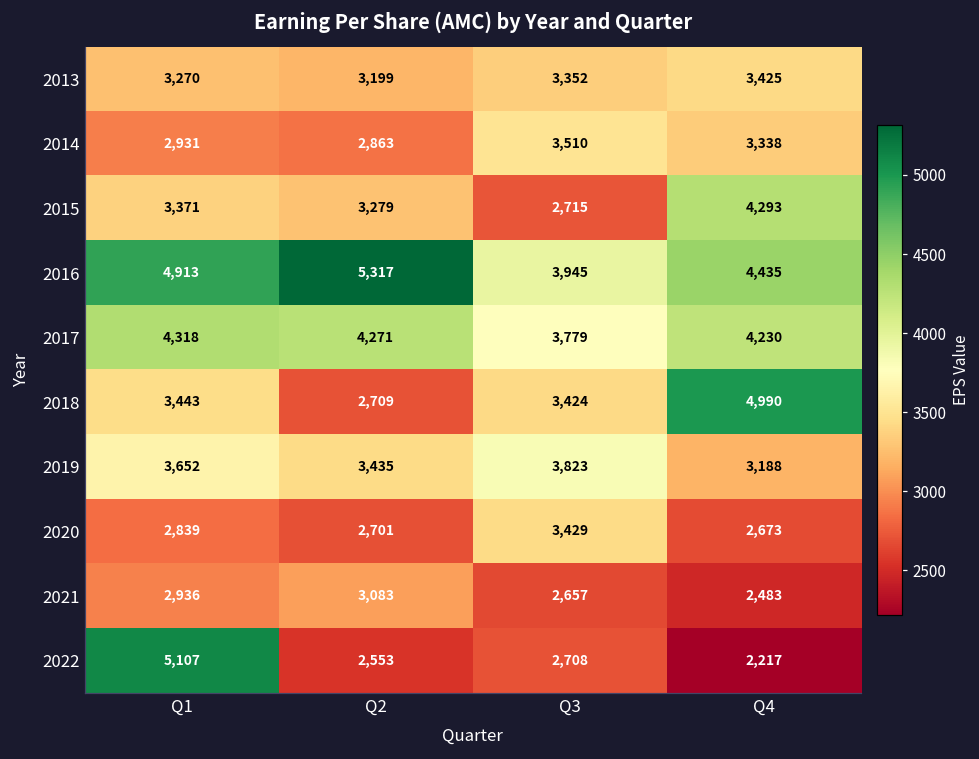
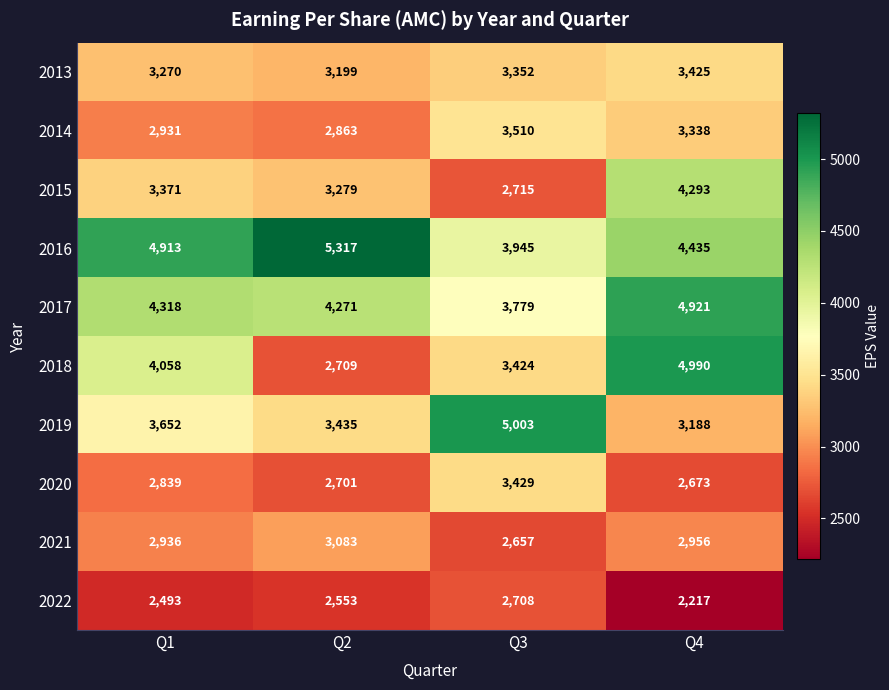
2017, Q4: 4,230 -> 4,921
2018, Q1: 3,443 -> 4,058
2019, Q3: 3,823 -> 5,003
2021, Q4: 2,483 -> 2,956
2022, Q1: 5,107 -> 2,493
